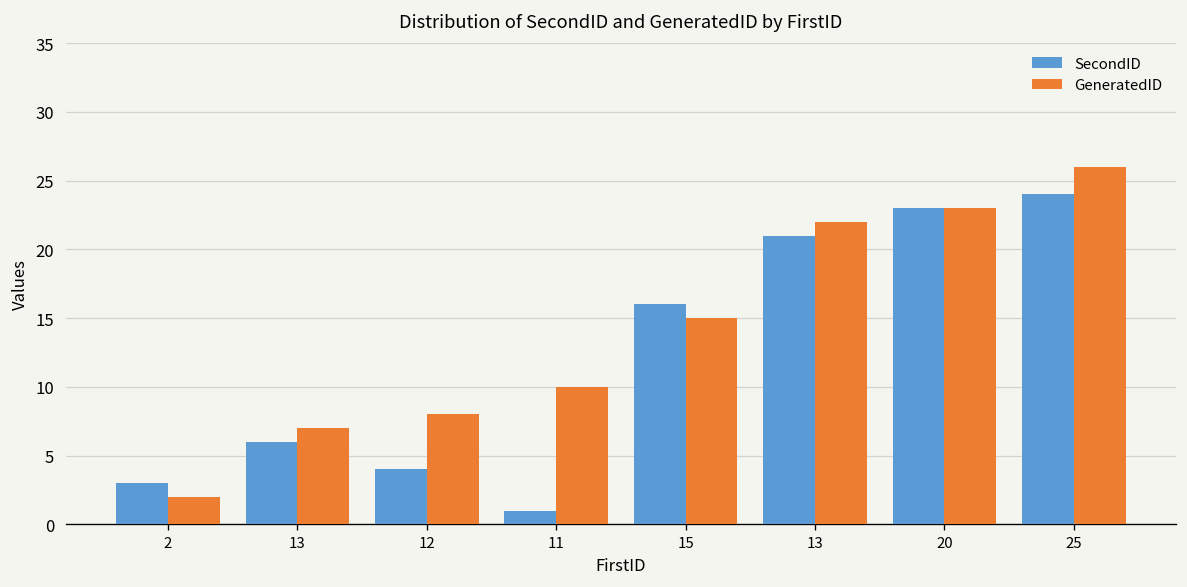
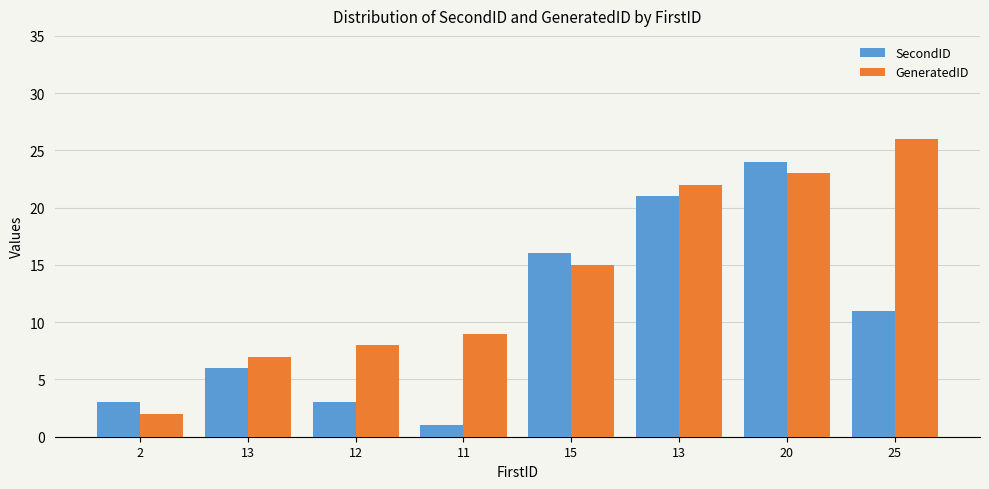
SecondID, 12: 4 -> 3
GeneratedID, 11: 10 -> 9
SecondID, 20: 23 -> 24
SecondID, 25: 24 -> 11
